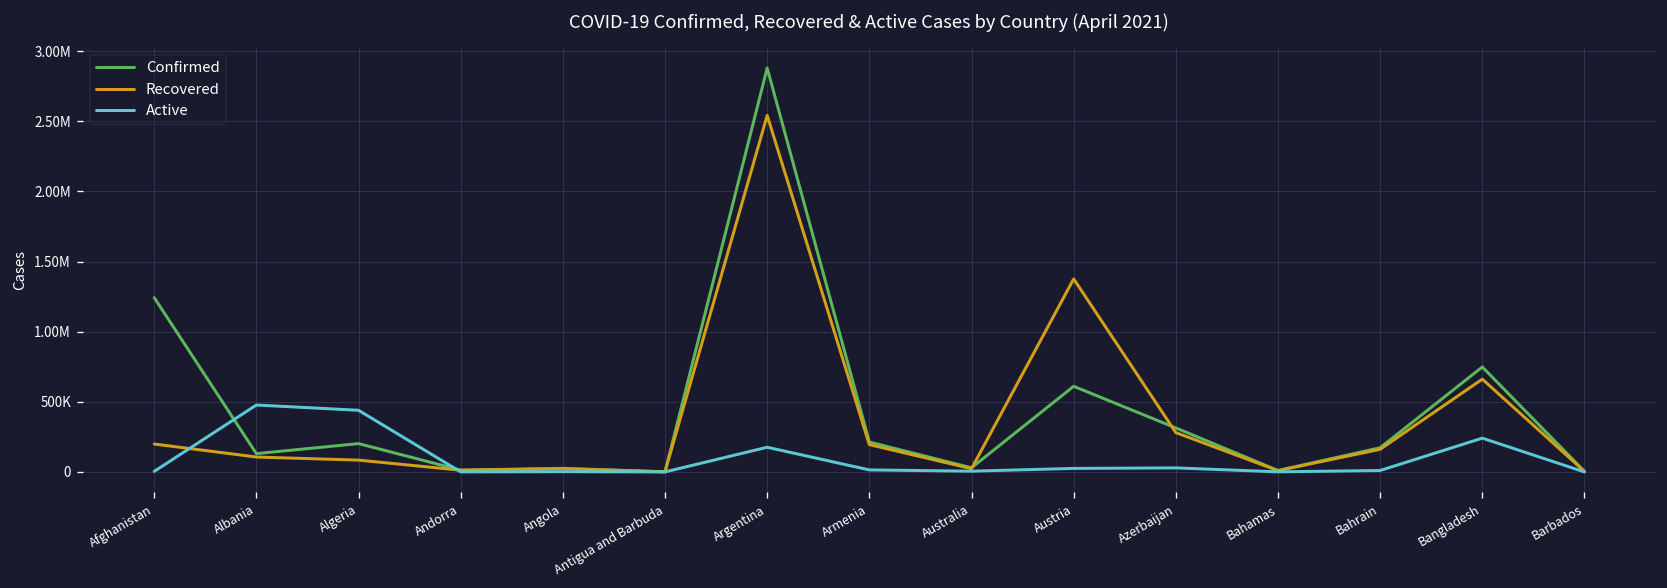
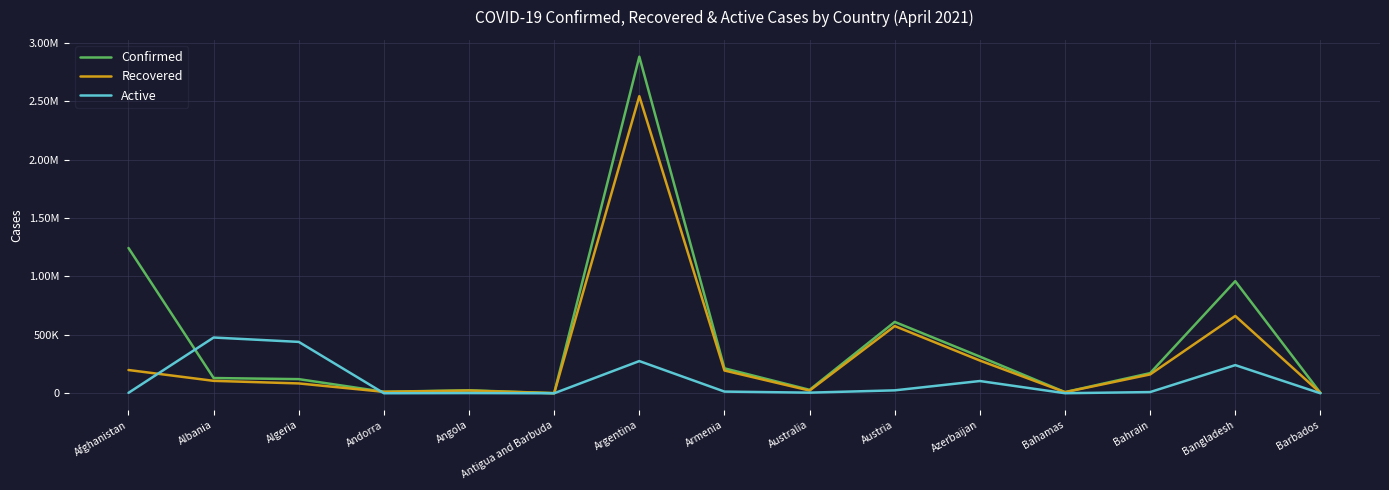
Confirmed, Algeria: 200000 -> 120000
Active, Argentina: 180000 -> 280000
Recovered, Austria: 1380000 -> 580000
Active, Azerbaijan: 30000 -> 100000
Confirmed, Bangladesh: 750000 -> 960000
